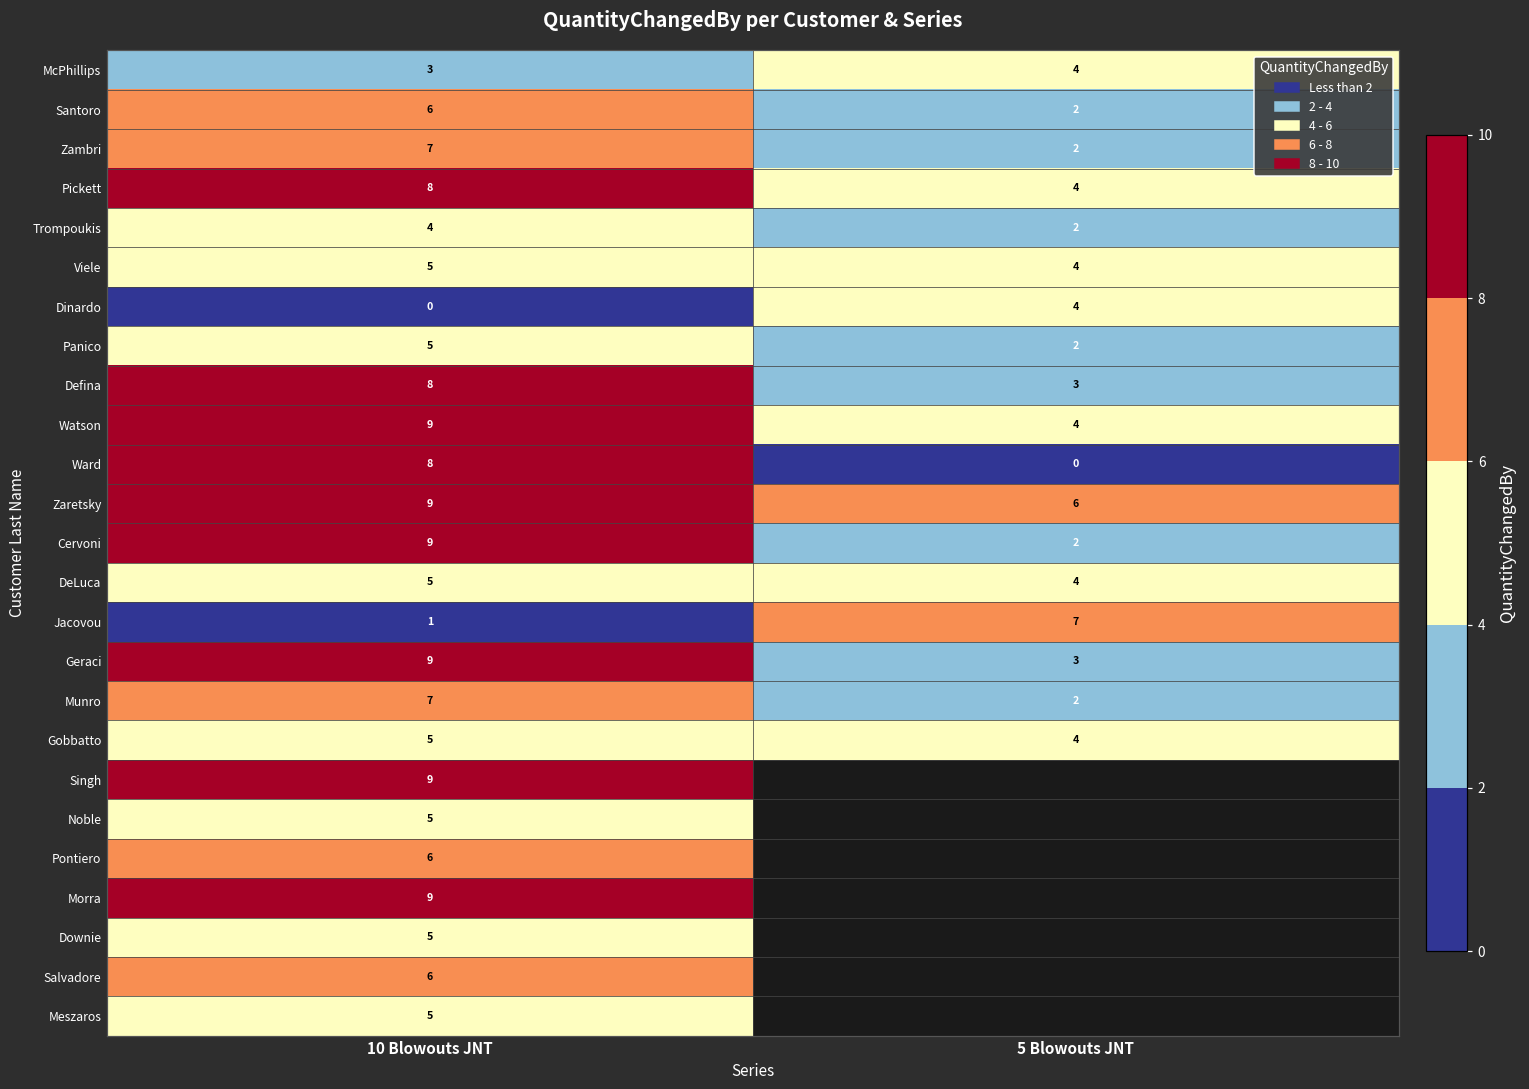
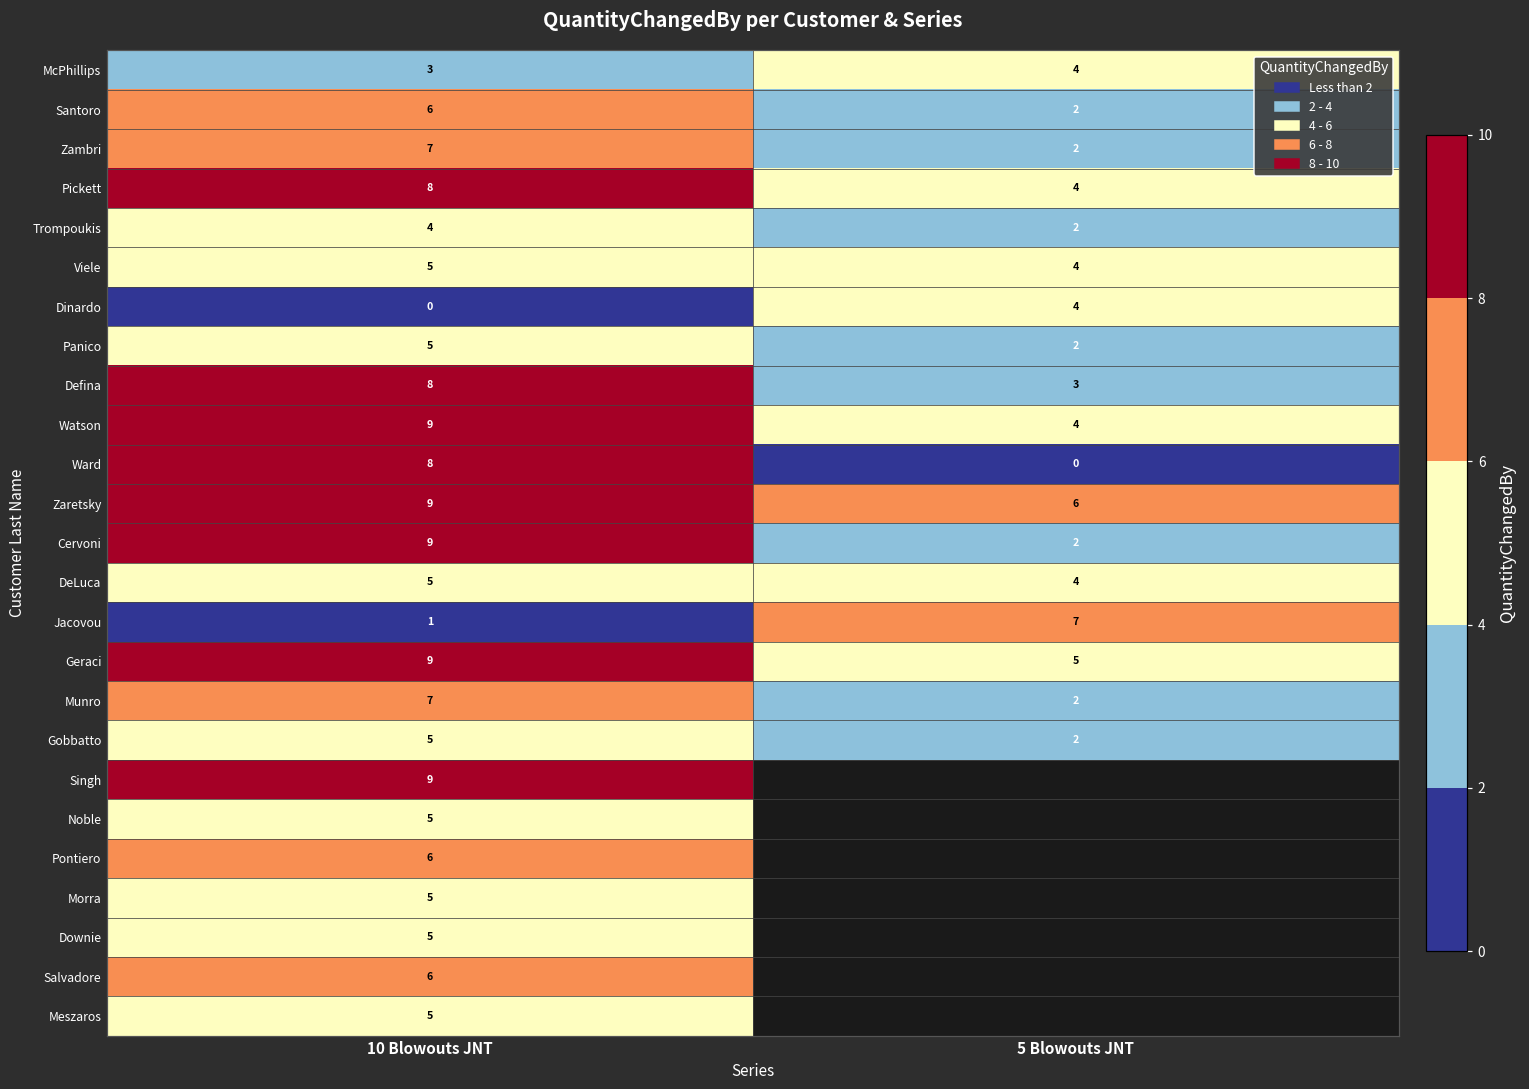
Geraci, 5 Blowouts JNT: 3 -> 5
Gobbatto, 5 Blowouts JNT: 4 -> 2
Morra, 10 Blowouts JNT: 9 -> 5
